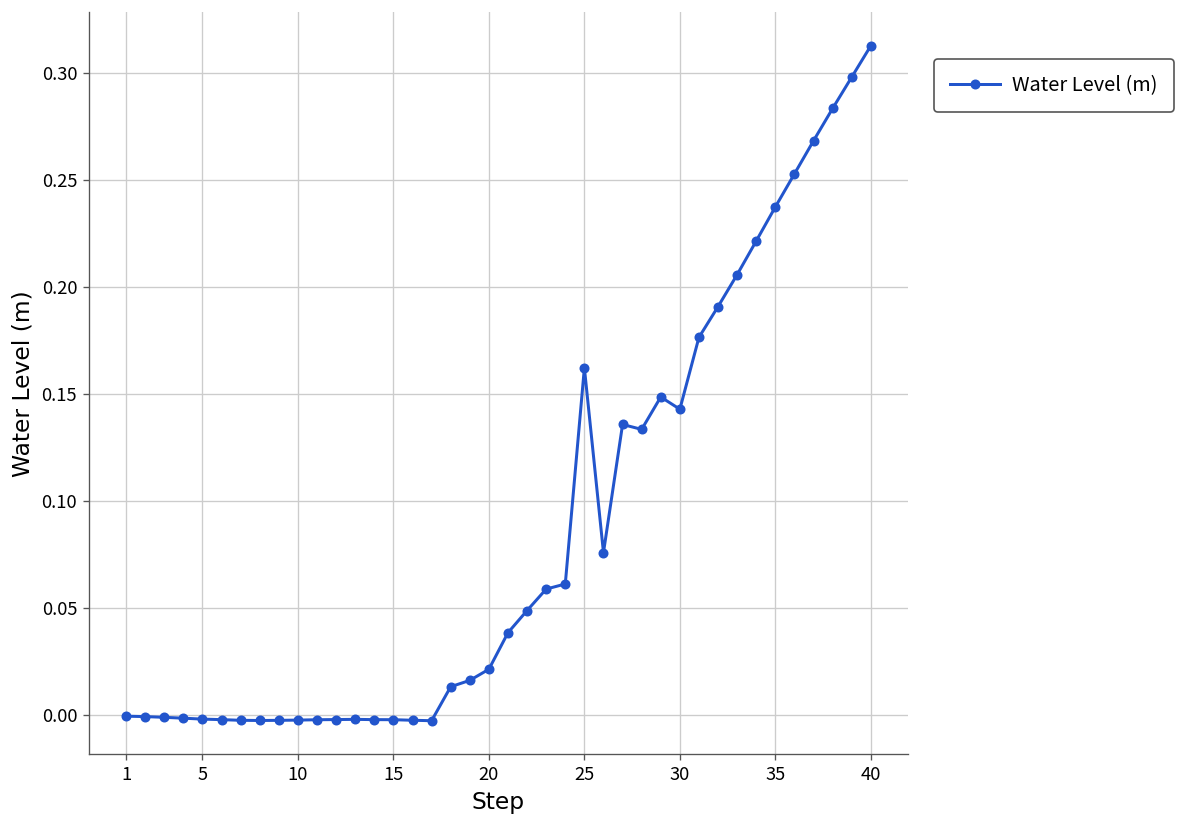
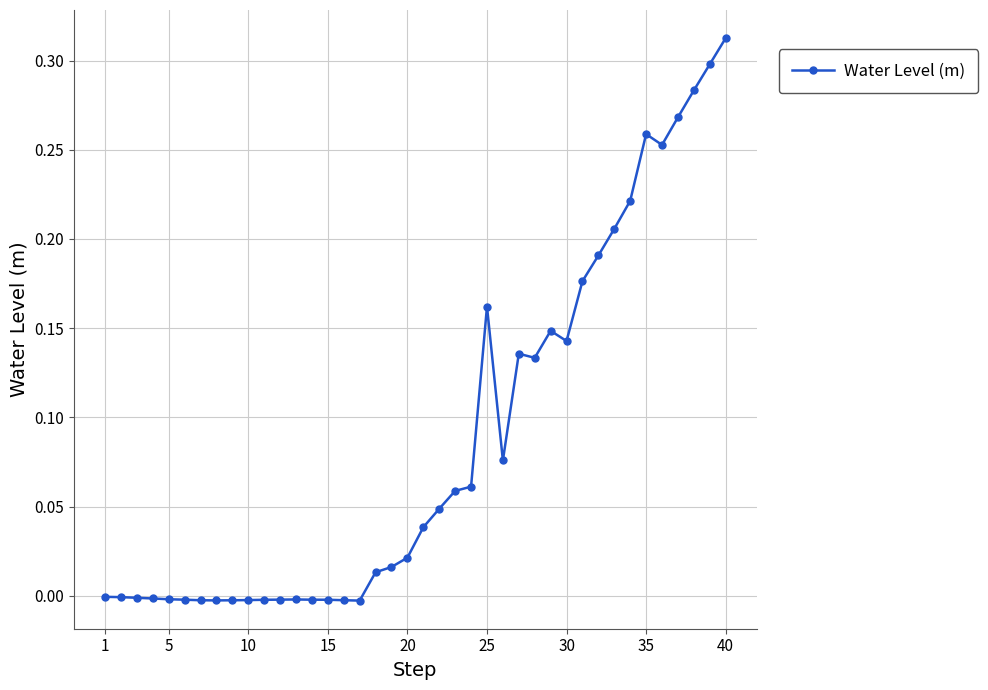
35: 0.237 -> 0.259
